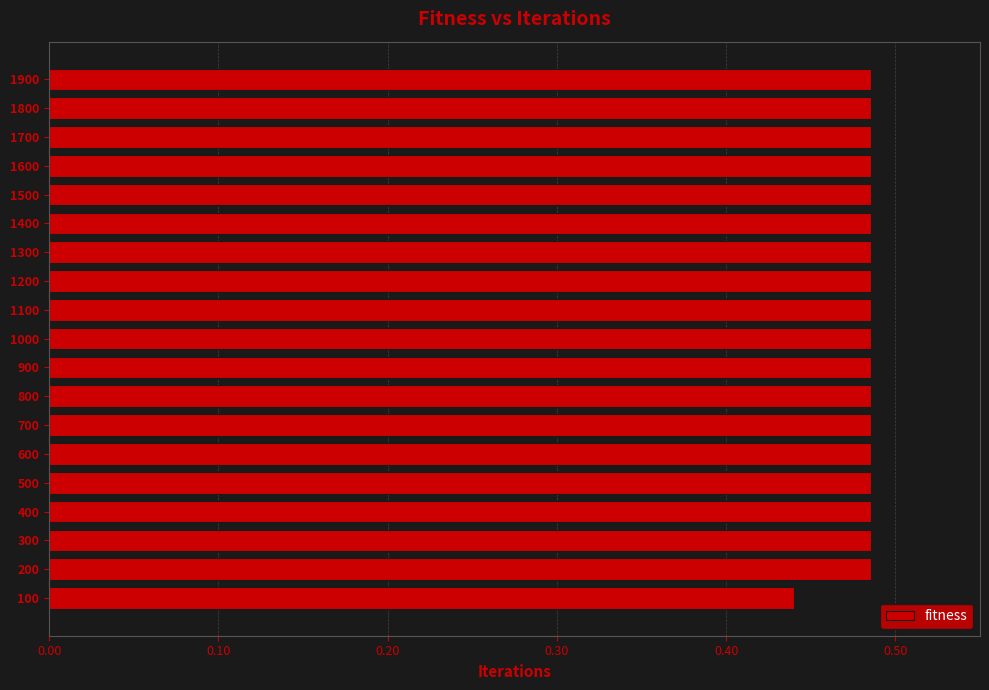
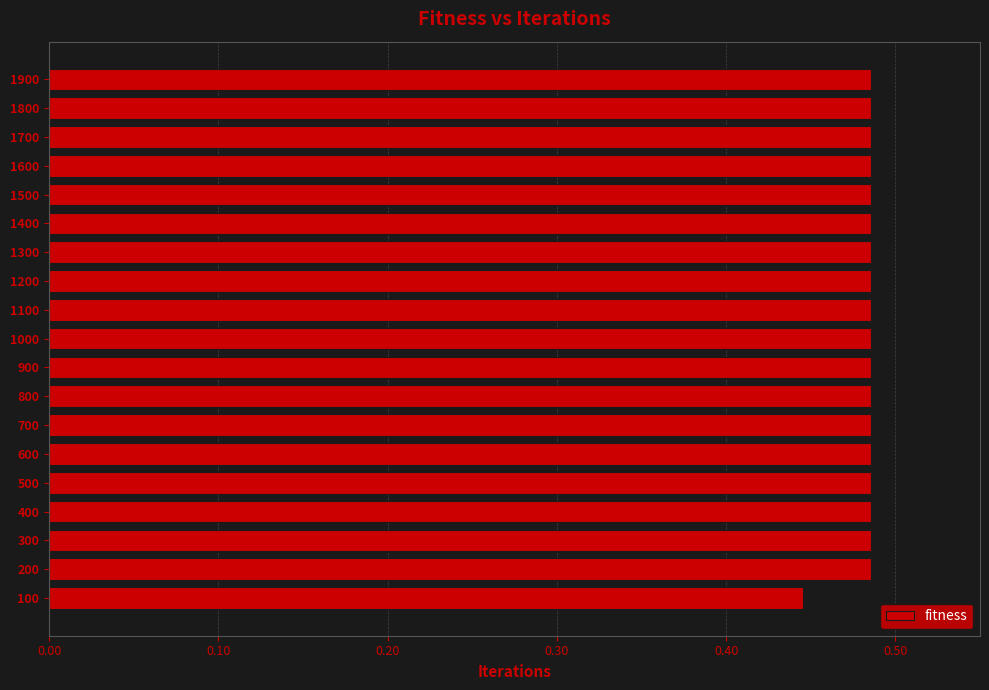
100: 0.440 -> 0.446
